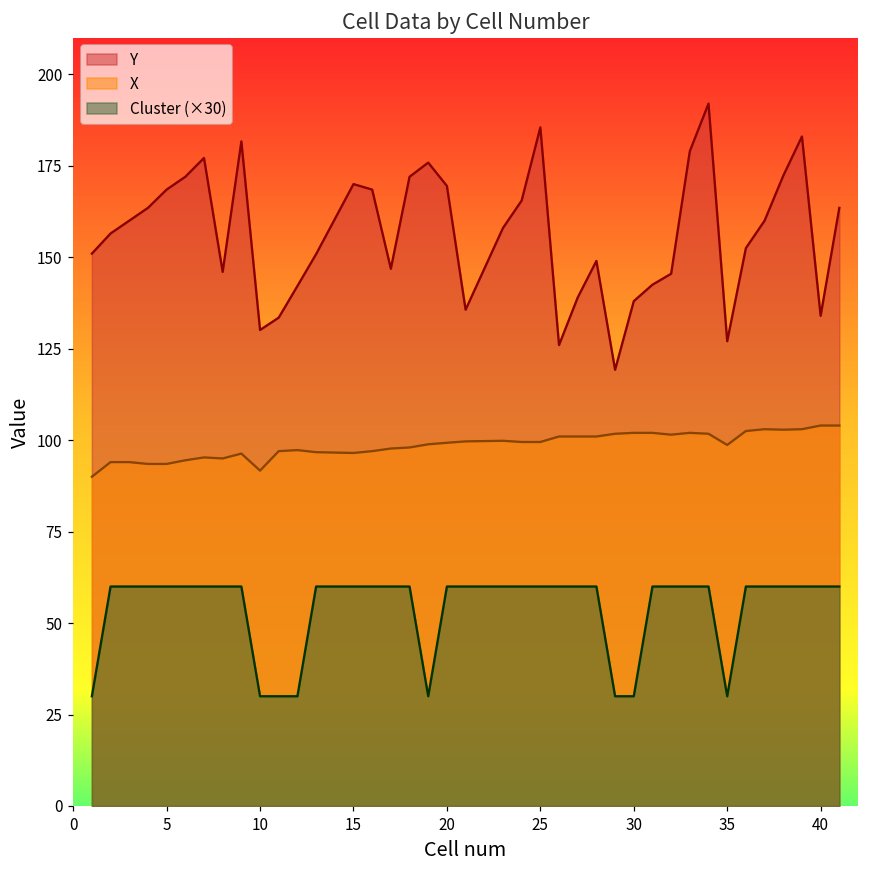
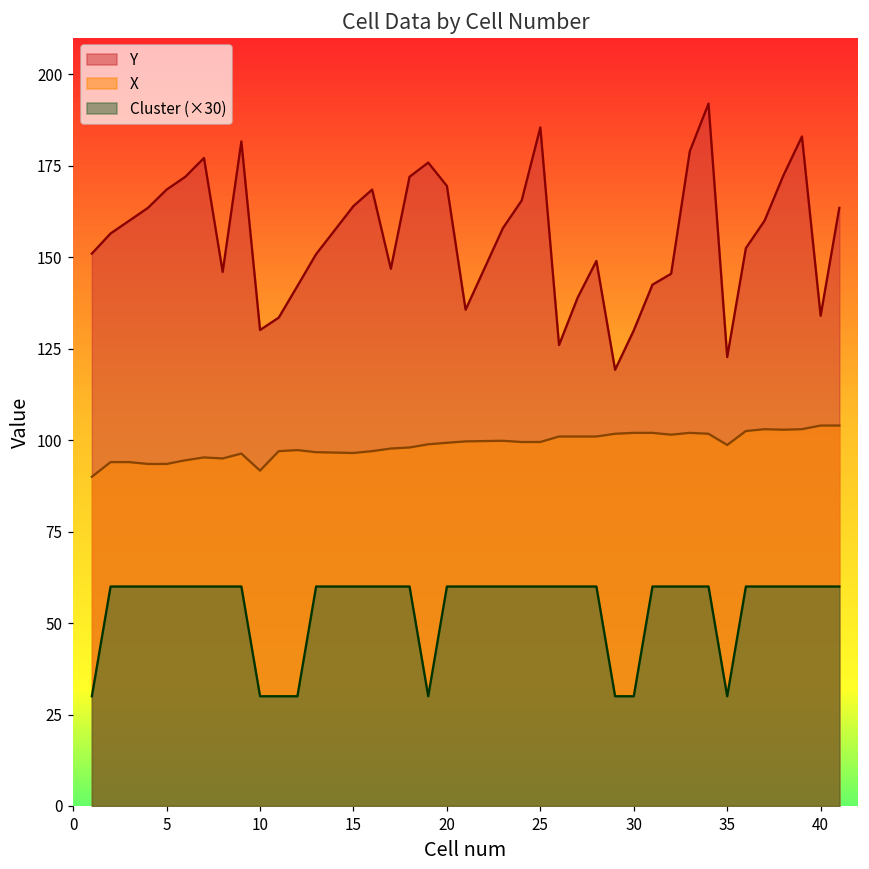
Y, 15: 170 -> 164
Y, 30: 138 -> 130
Y, 35: 127 -> 123
